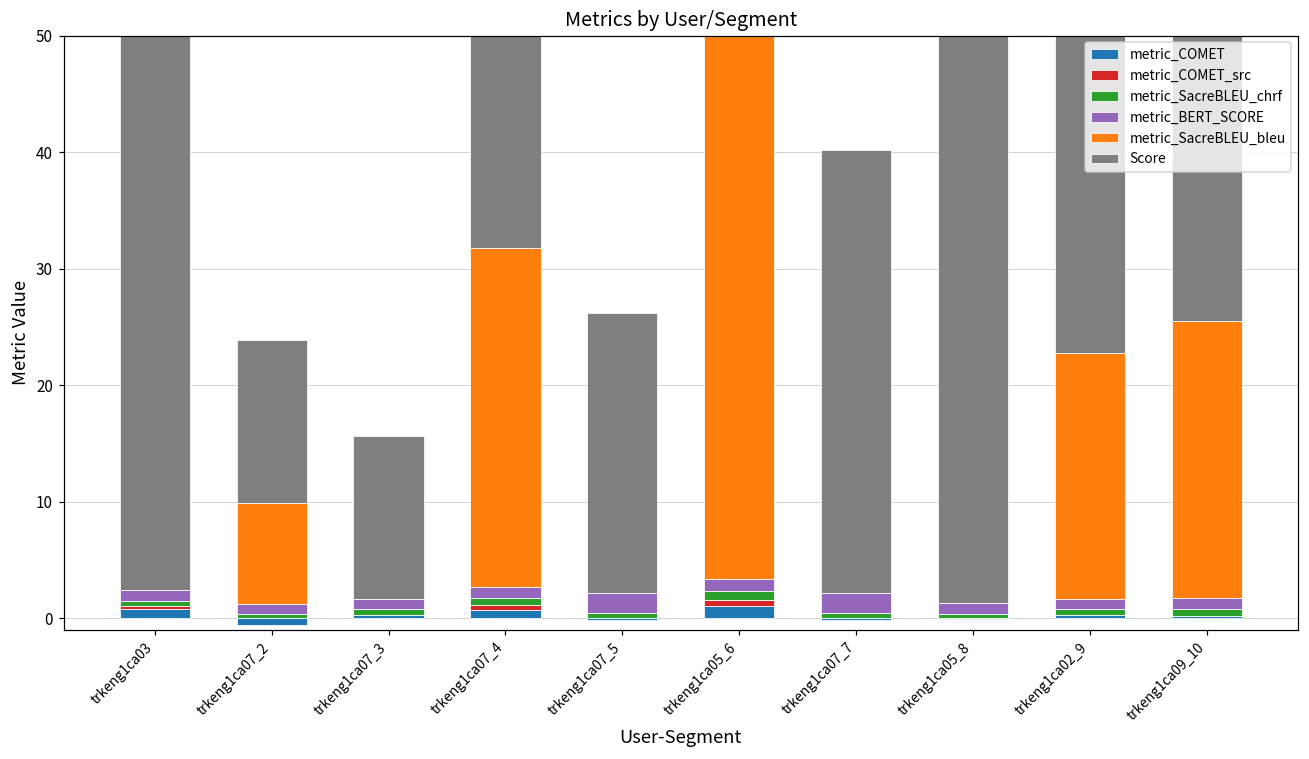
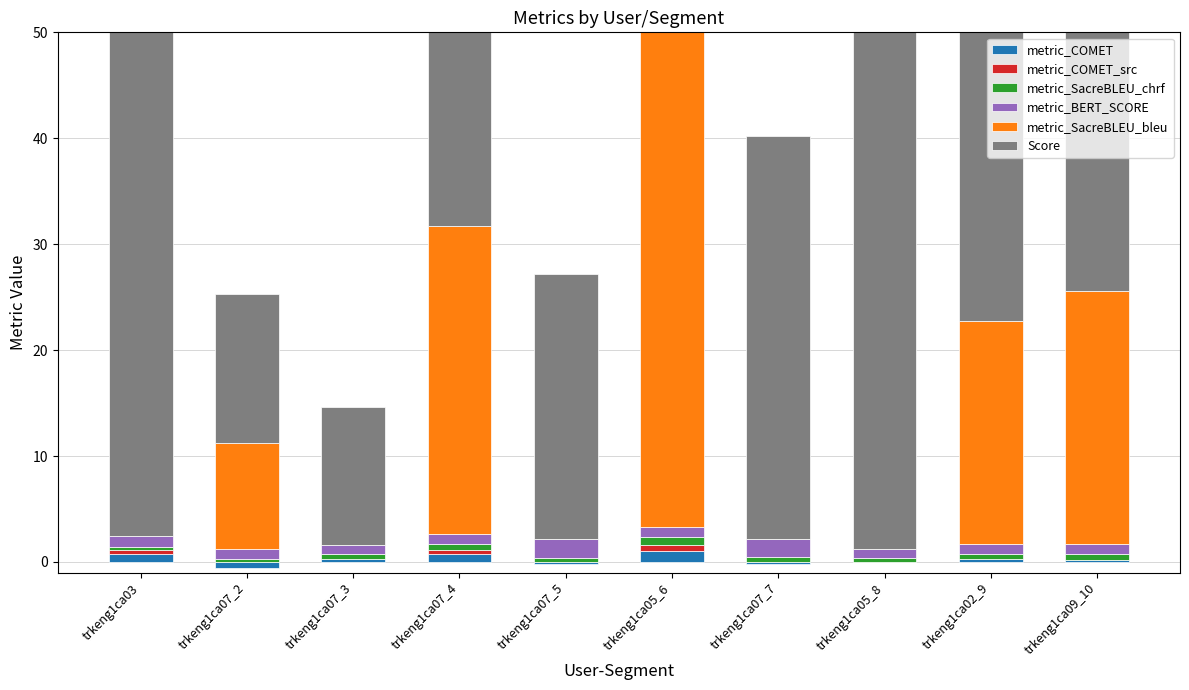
metric_SacreBLEU_bleu, trkeng1ca07_2: 8.7 -> 10.1
Score, trkeng1ca07_3: 14 -> 13
Score, trkeng1ca07_5: 24 -> 25
